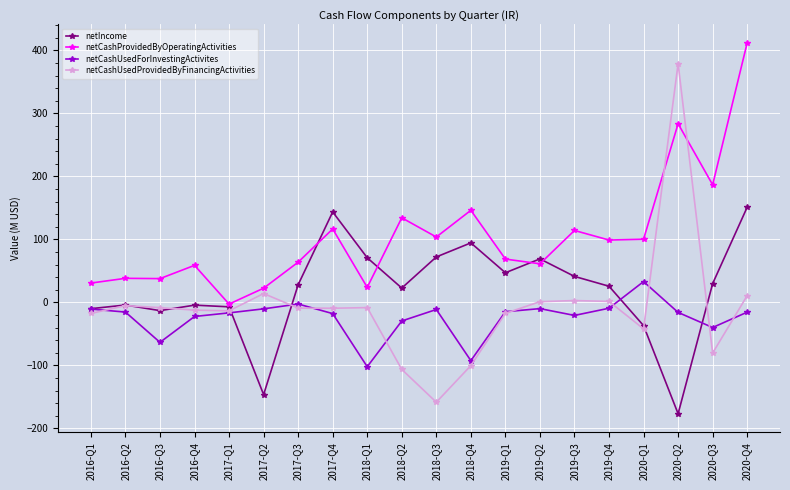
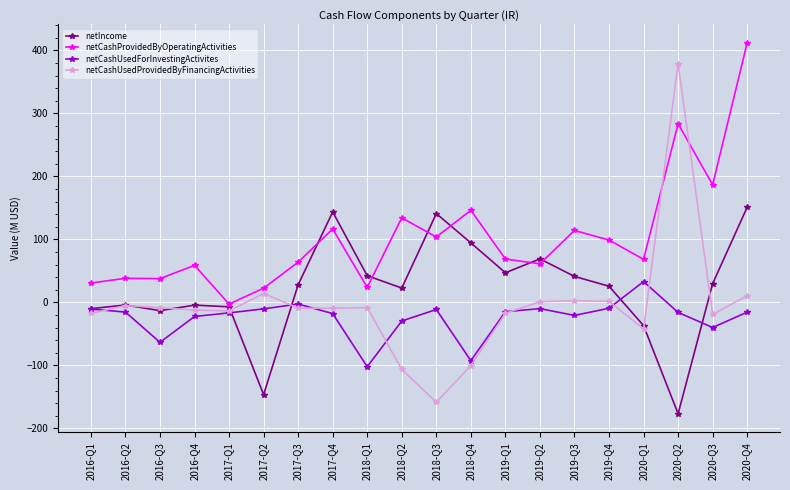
netIncome, 2018-Q1: 70 -> 40
netIncome, 2018-Q3: 70 -> 140
netCashProvidedByOperatingActivities, 2020-Q1: 100 -> 70
netCashUsedProvidedByFinancingActivities, 2020-Q3: -80 -> -20
